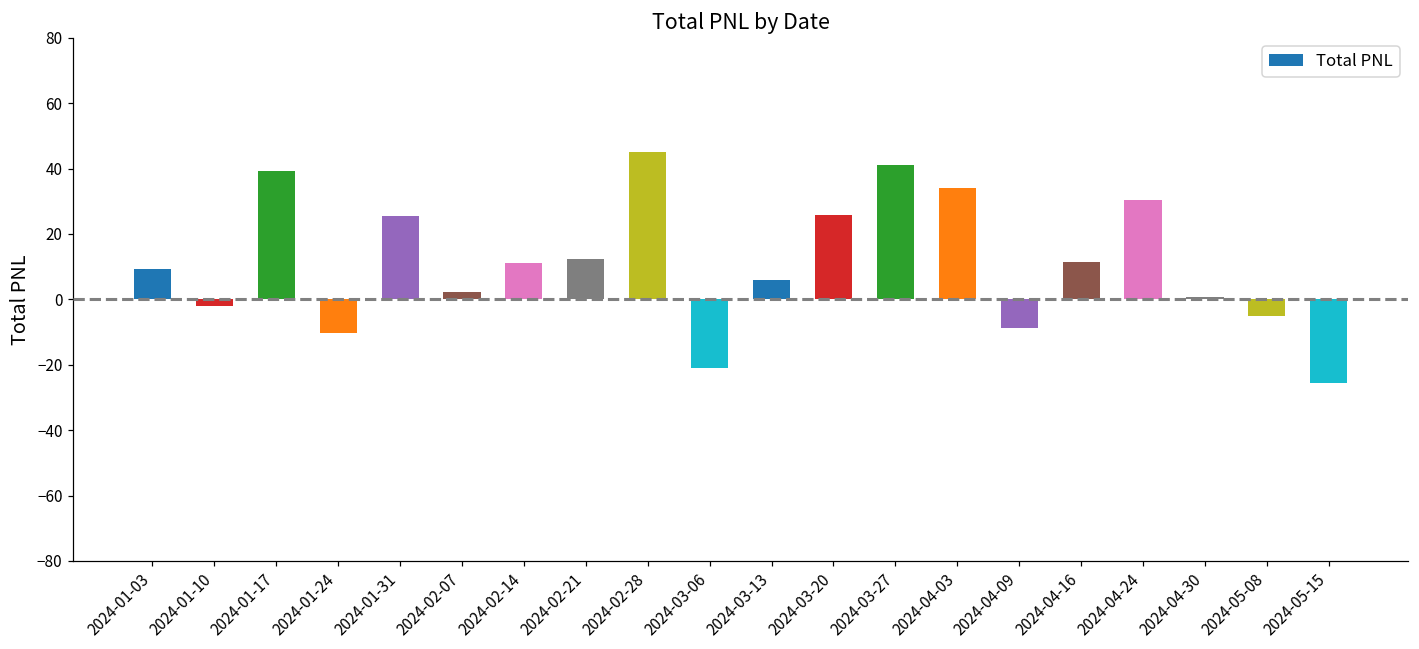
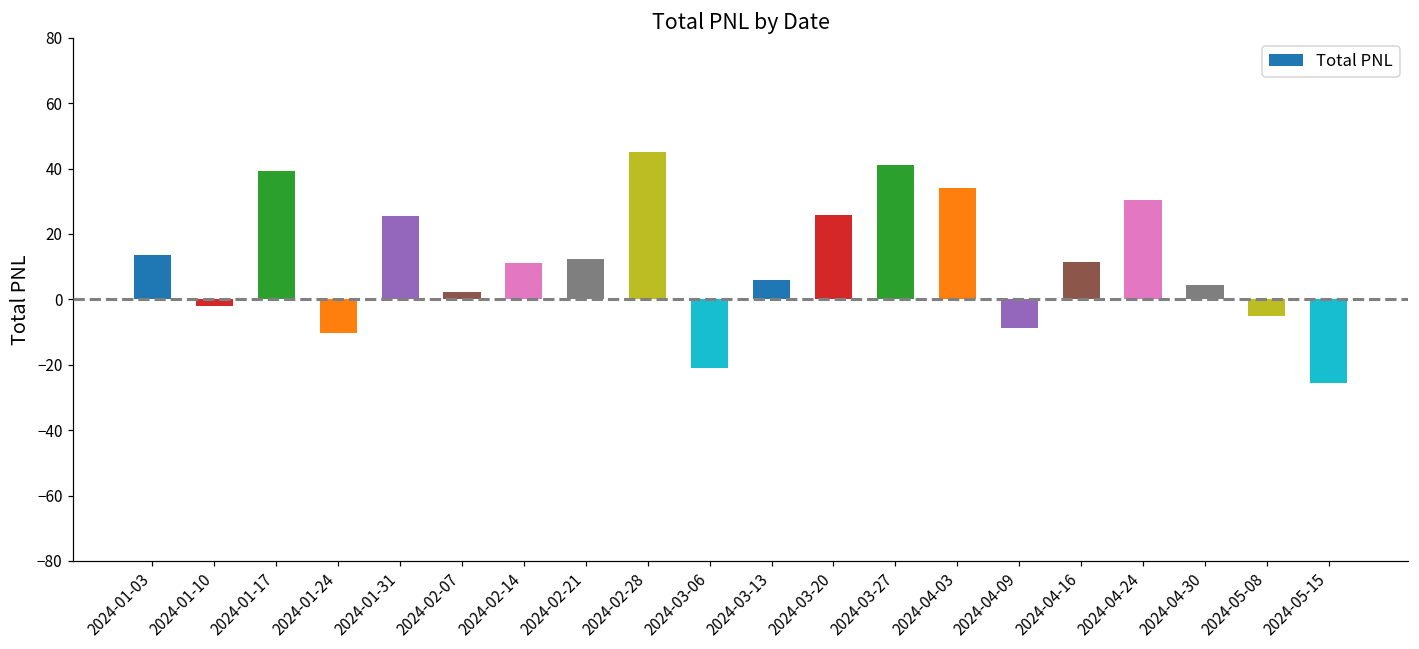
2024-01-03: 9 -> 14
2024-04-30: 1 -> 4
